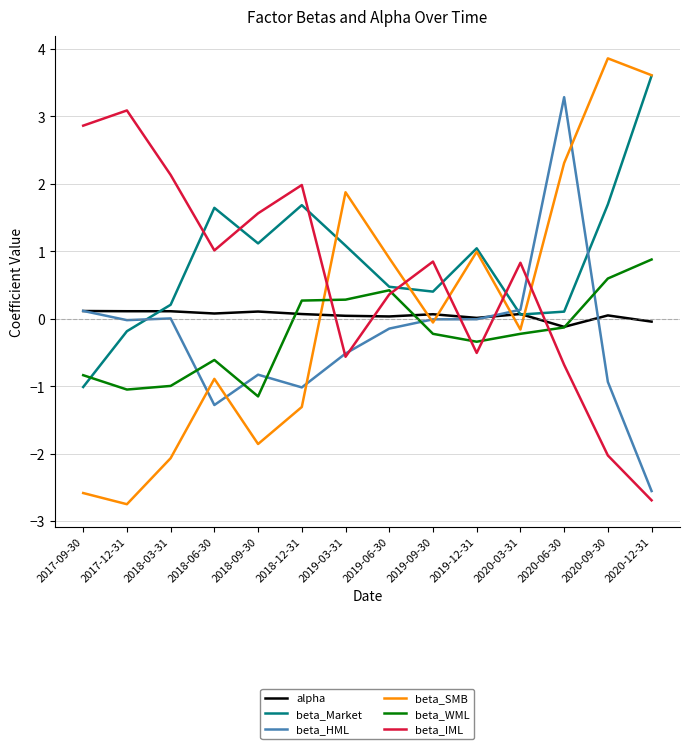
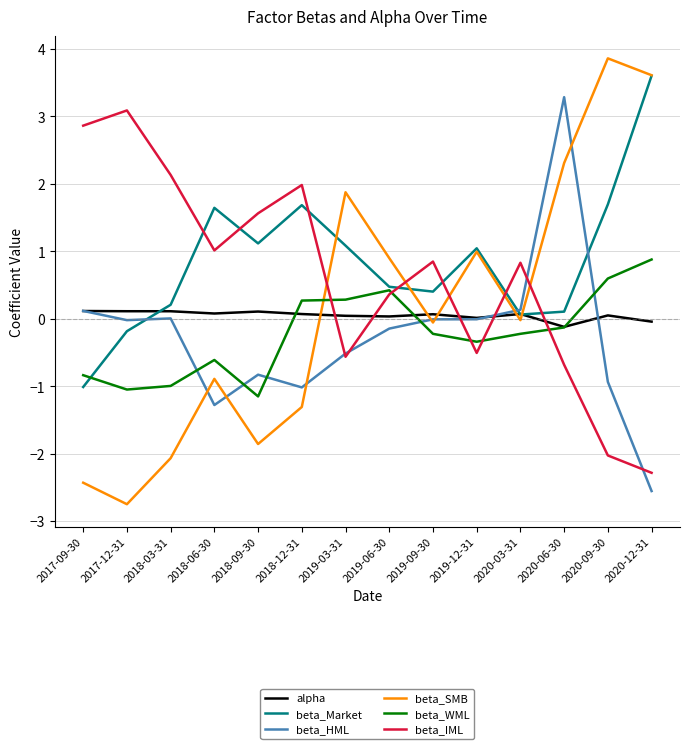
beta_SMB, 2017-09-30: -2.6 -> -2.4
beta_SMB, 2020-03-31: -0.2 -> 0.0
beta_IML, 2020-12-31: -2.7 -> -2.3
